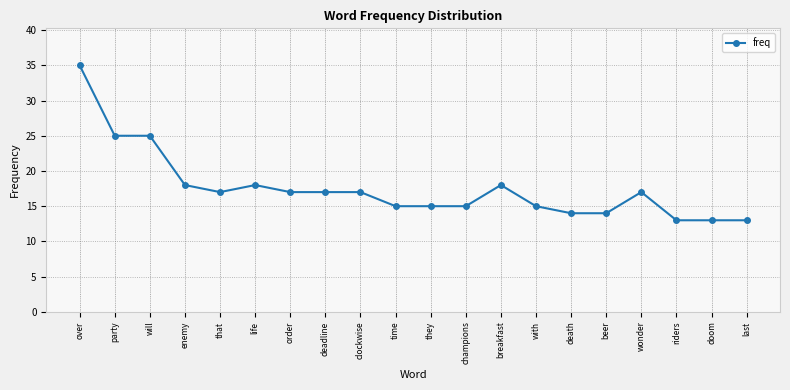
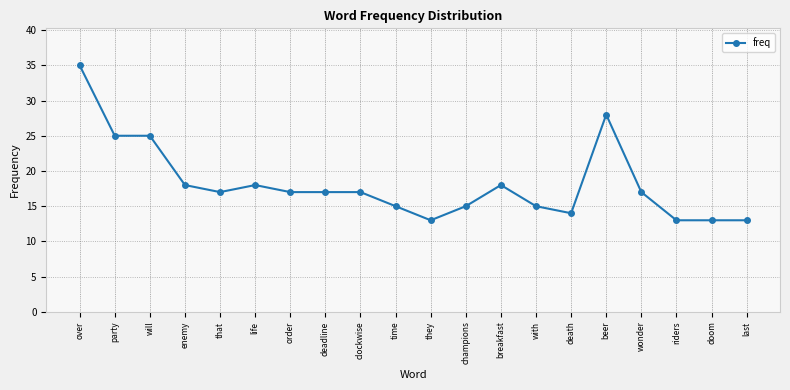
they: 15 -> 13
beer: 14 -> 28
